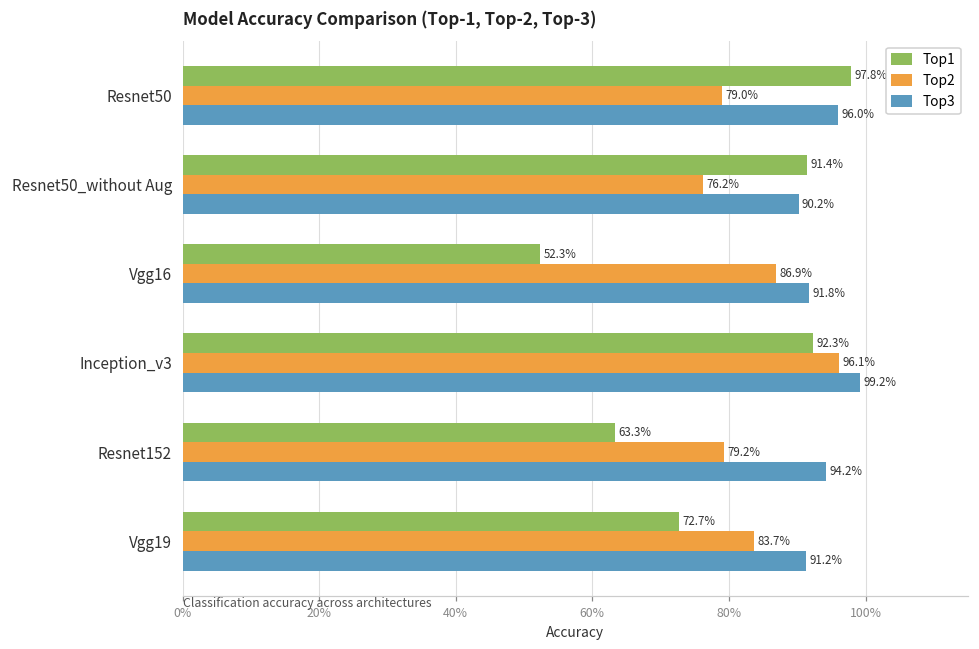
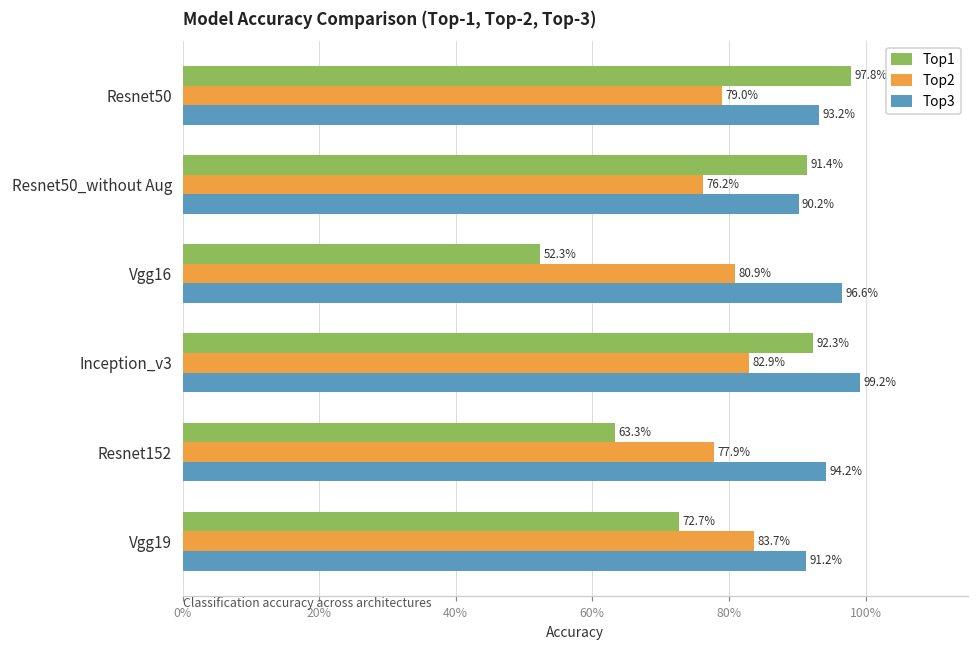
Top3, Resnet50: 96.0% -> 93.2%
Top2, Vgg16: 86.9% -> 80.9%
Top3, Vgg16: 91.8% -> 96.6%
Top2, Inception_v3: 96.1% -> 82.9%
Top2, Resnet152: 79.2% -> 77.9%
